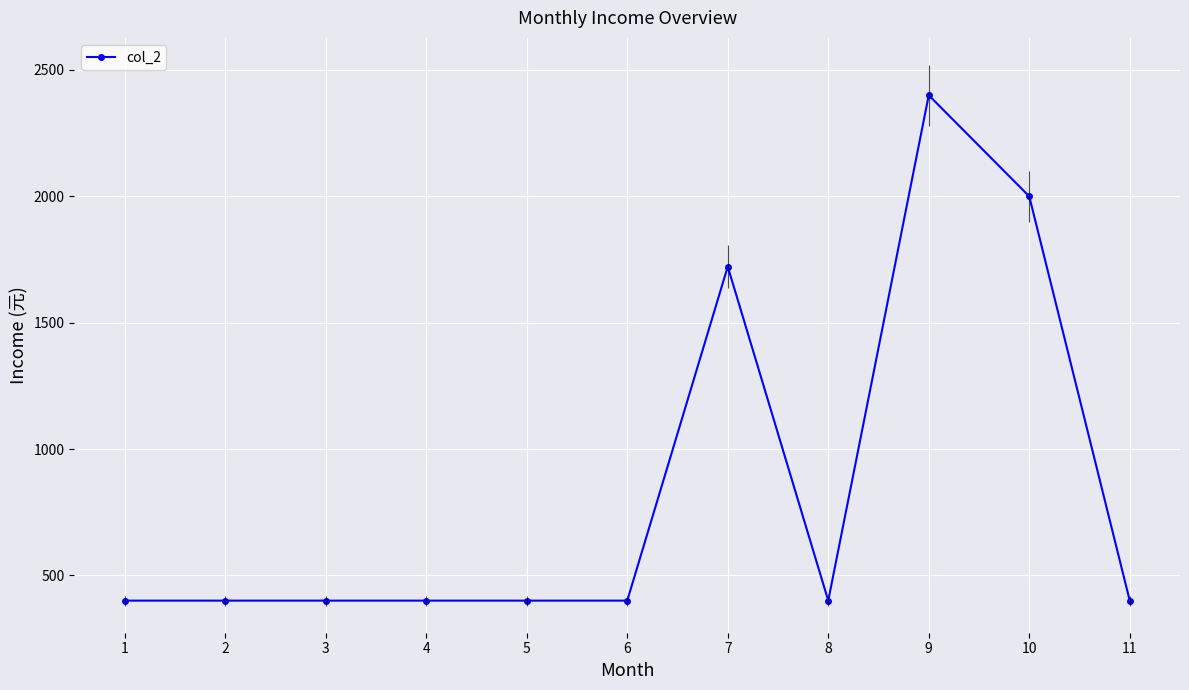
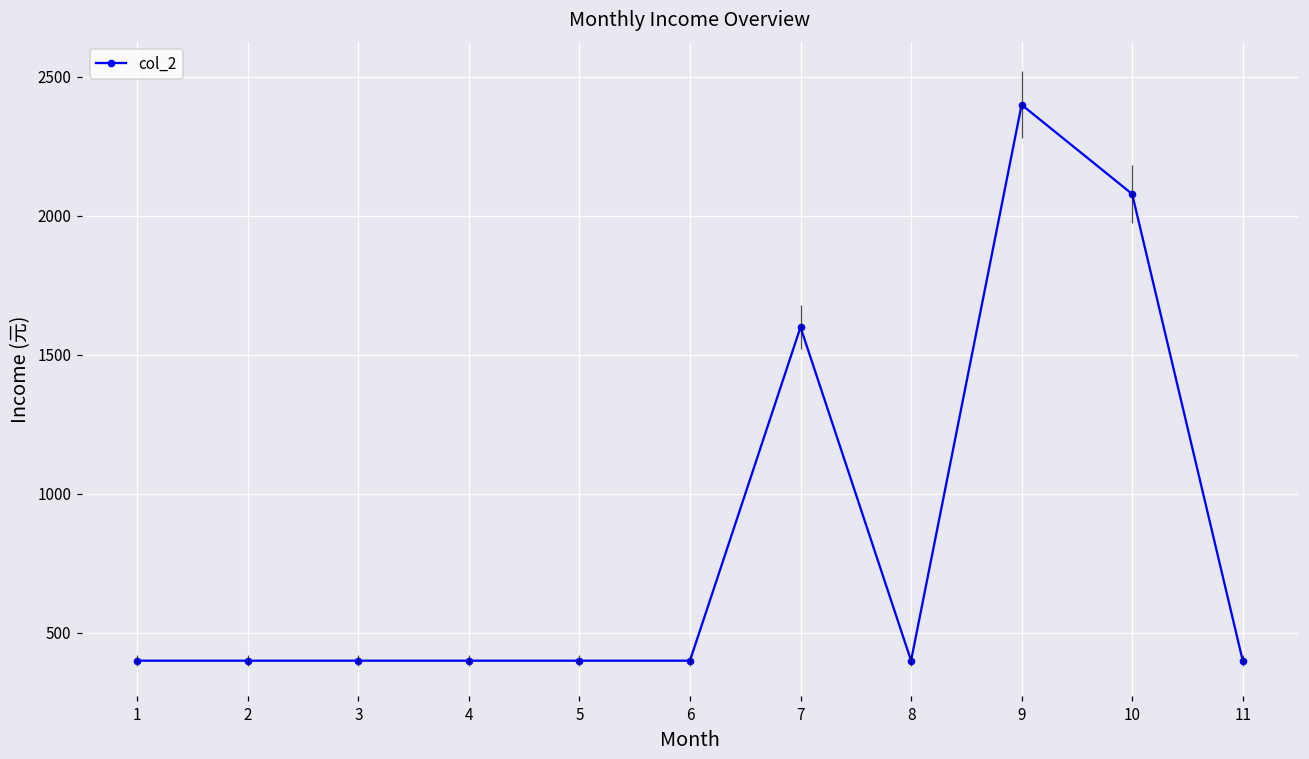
7: 1720 -> 1600
10: 2000 -> 2080
